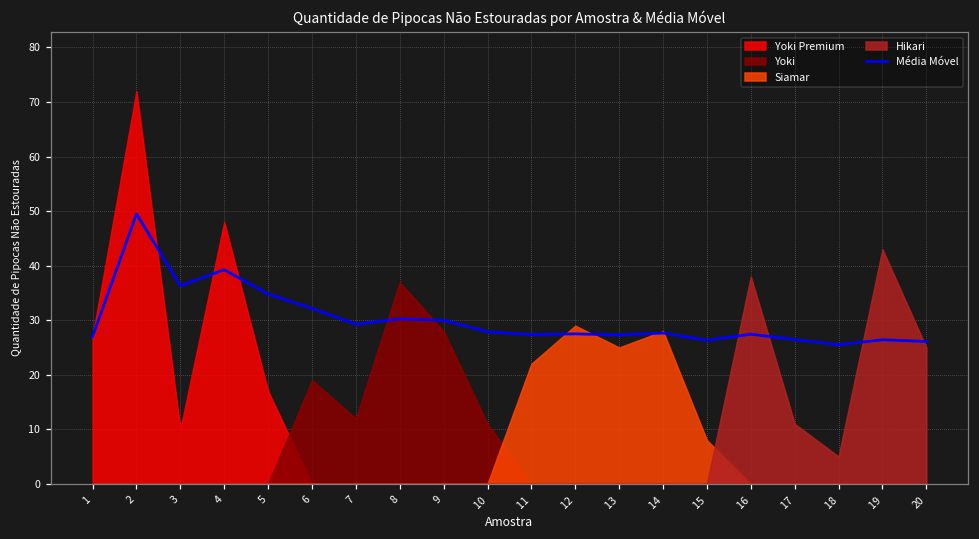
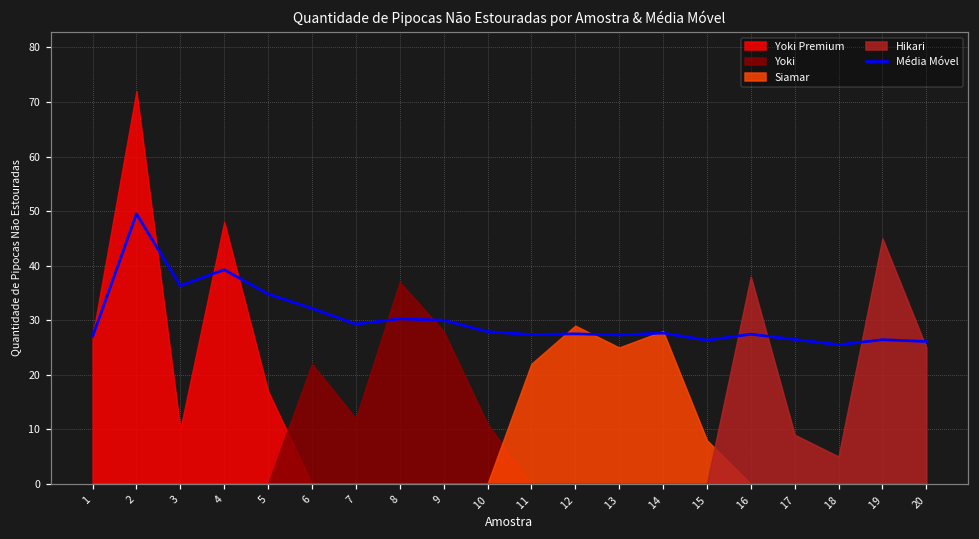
Yoki, 6: 19 -> 22
Hikari, 17: 11 -> 9
Hikari, 19: 43 -> 45
